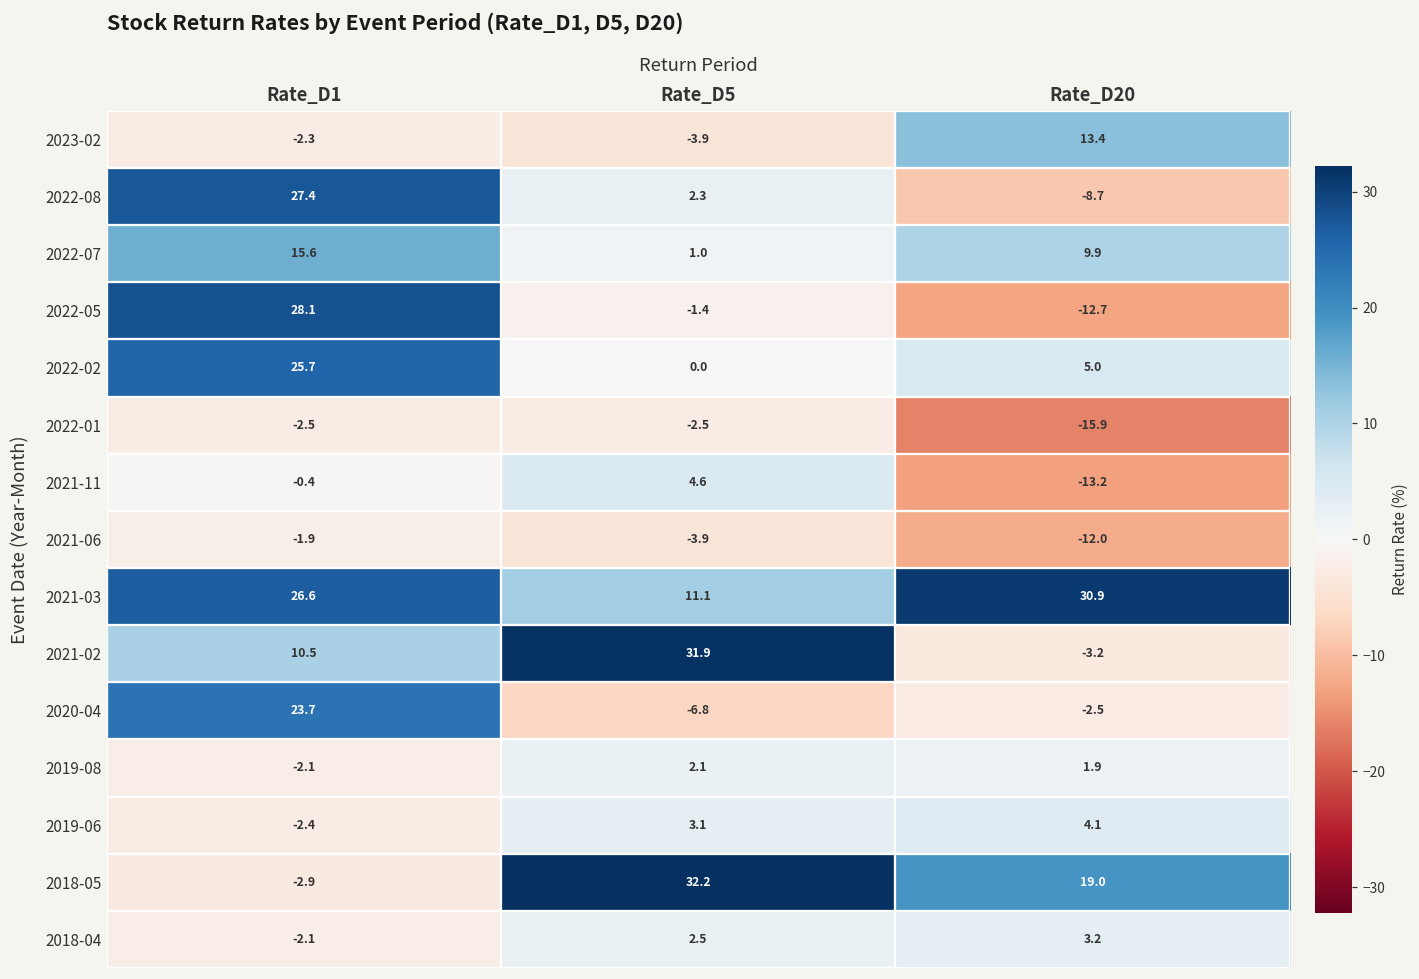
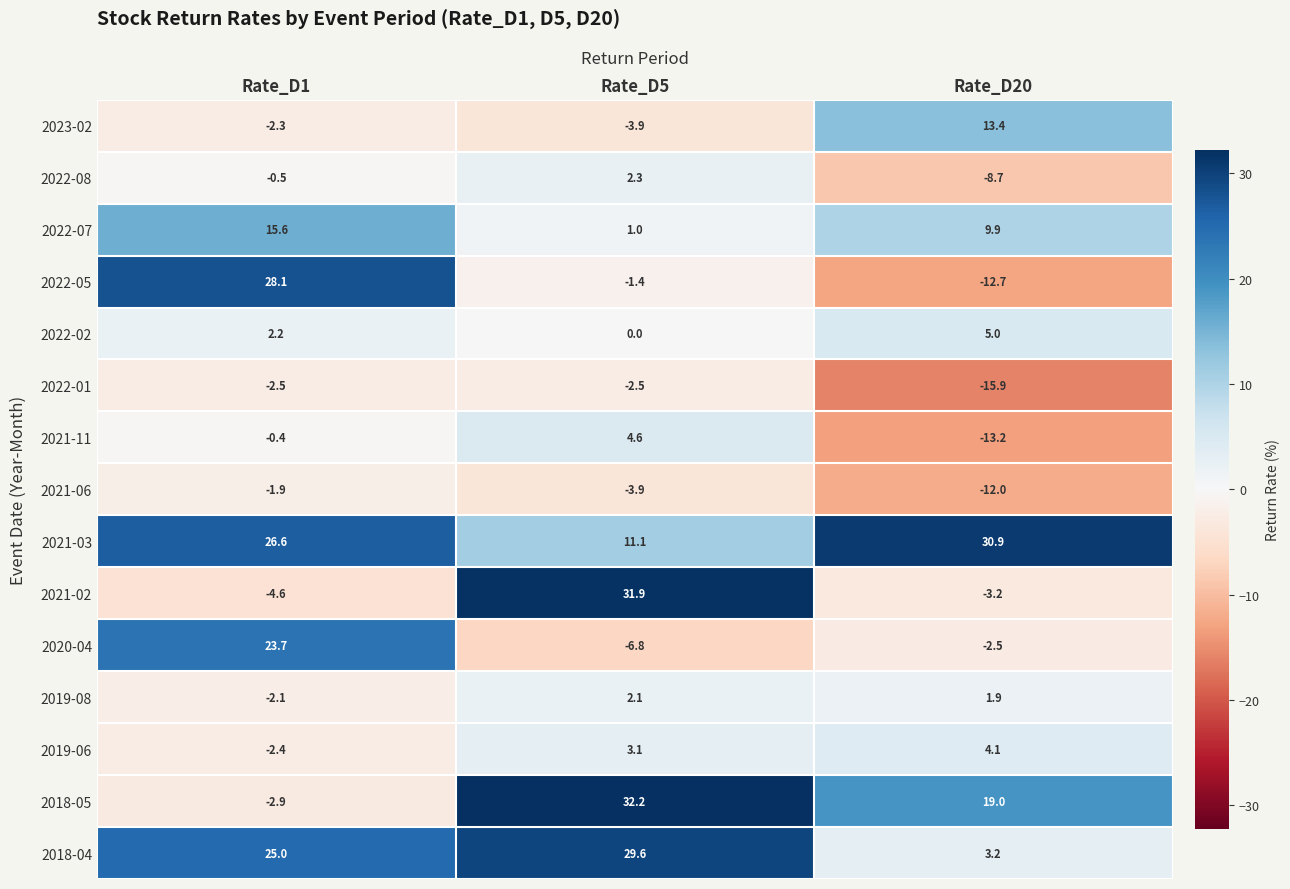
2022-08, Rate_D1: 27.4 -> -0.5
2022-02, Rate_D1: 25.7 -> 2.2
2021-02, Rate_D1: 10.5 -> -4.6
2018-04, Rate_D1: -2.1 -> 25.0
2018-04, Rate_D5: 2.5 -> 29.6
